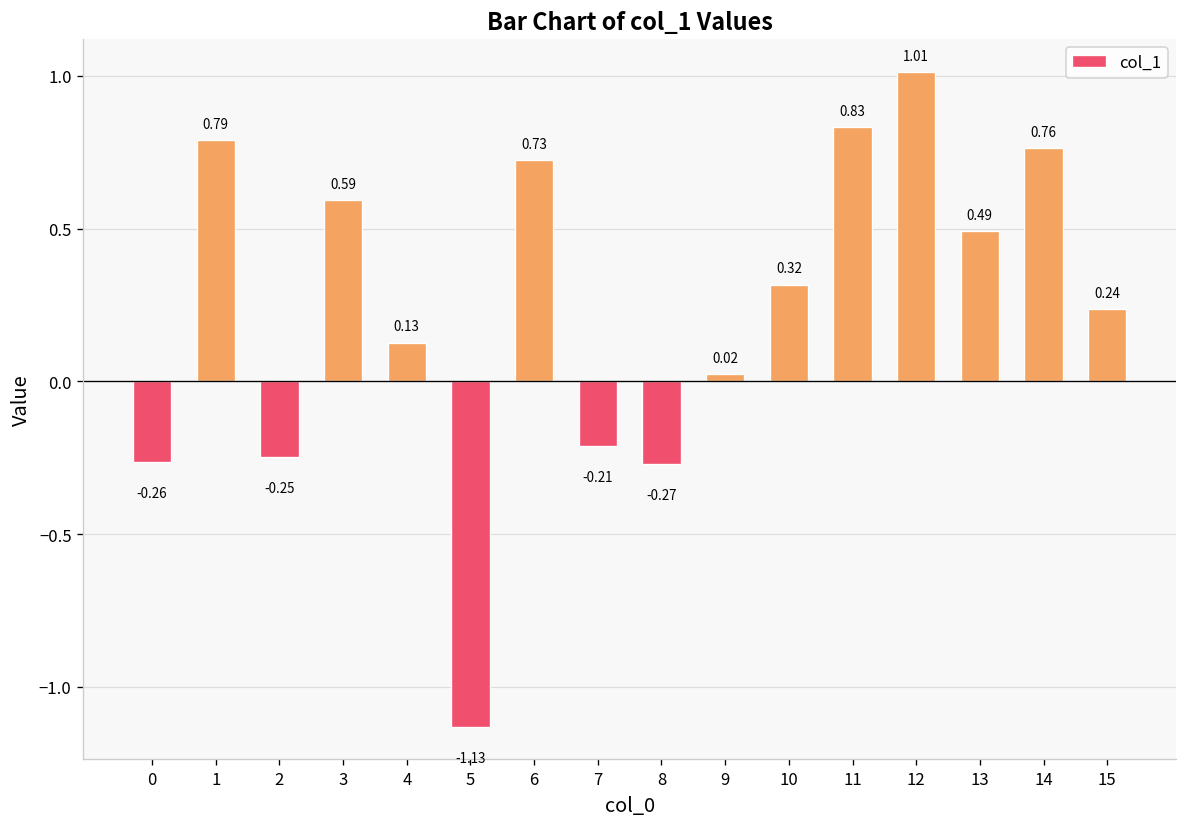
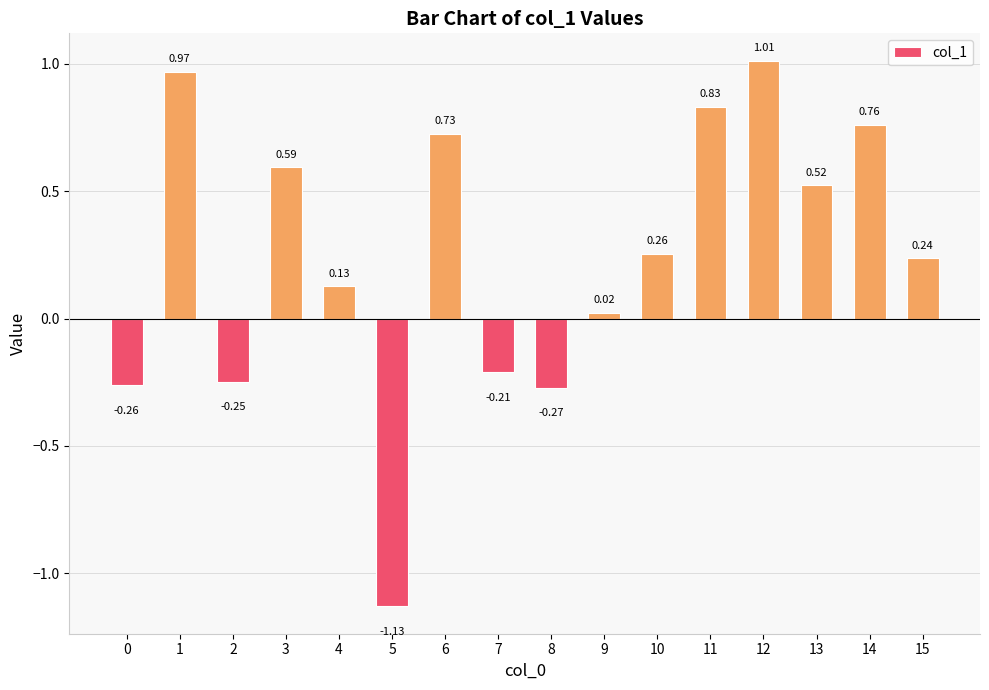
1: 0.79 -> 0.97
10: 0.32 -> 0.26
13: 0.49 -> 0.52
